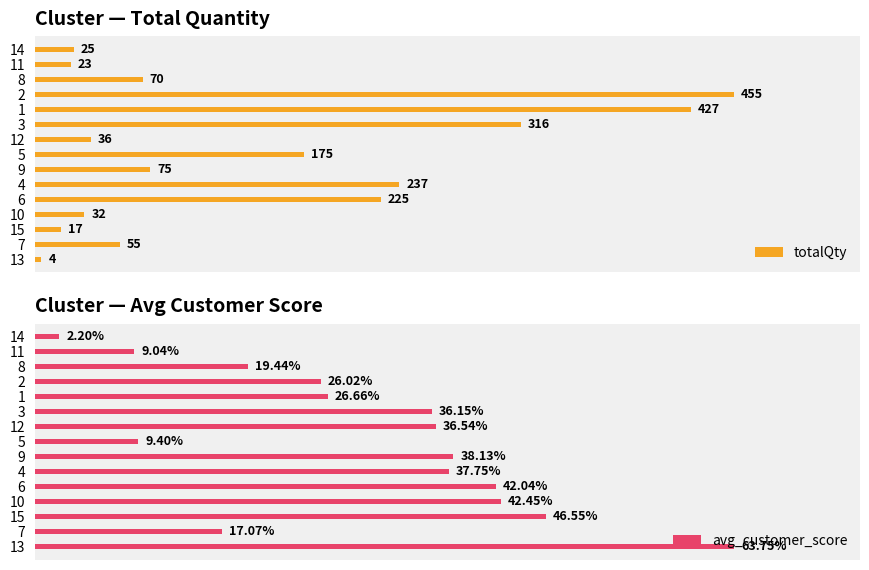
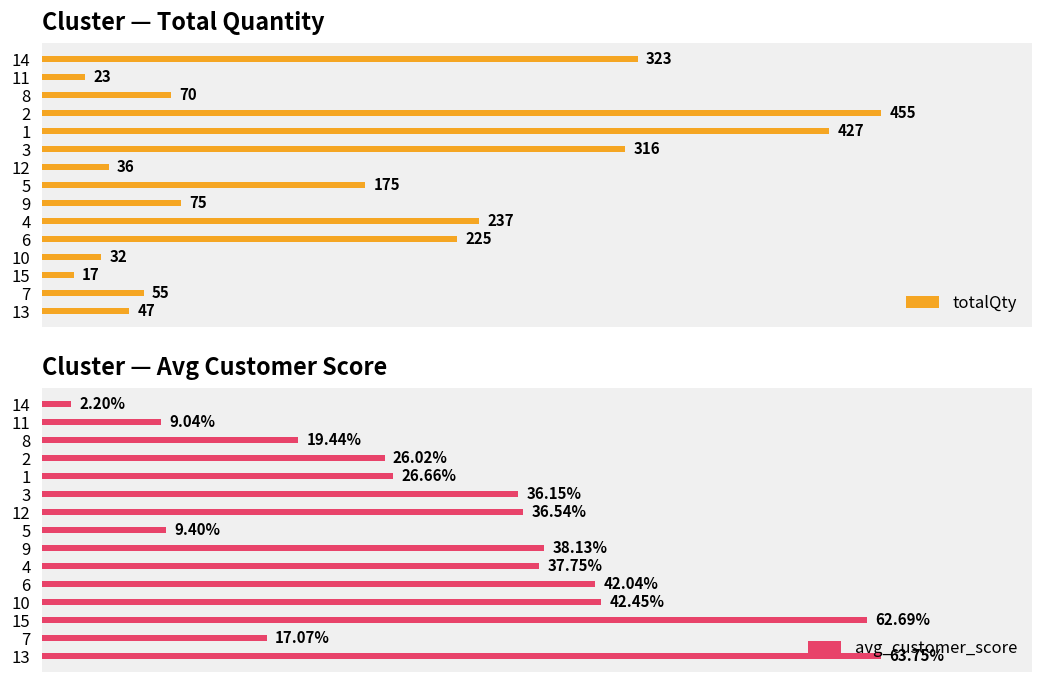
Cluster — Total Quantity, 14: 25 -> 323
Cluster — Total Quantity, 13: 4 -> 47
Cluster — Avg Customer Score, 15: 46.55% -> 62.69%
